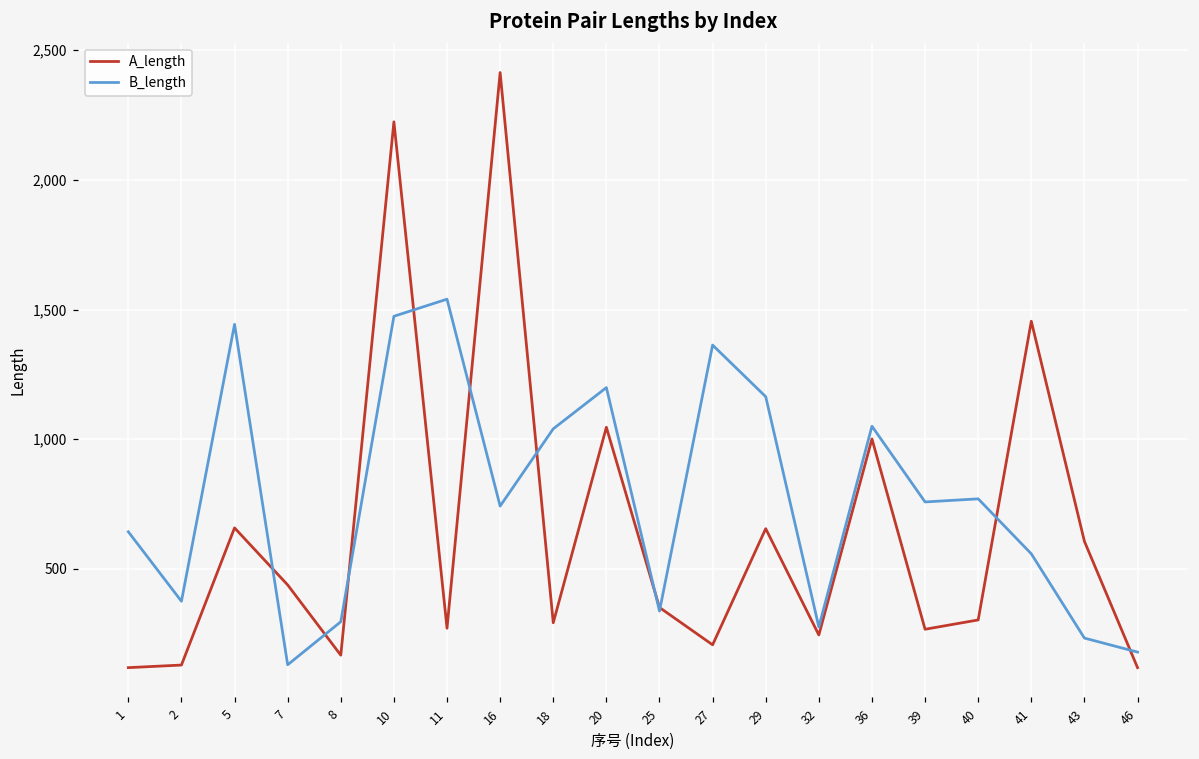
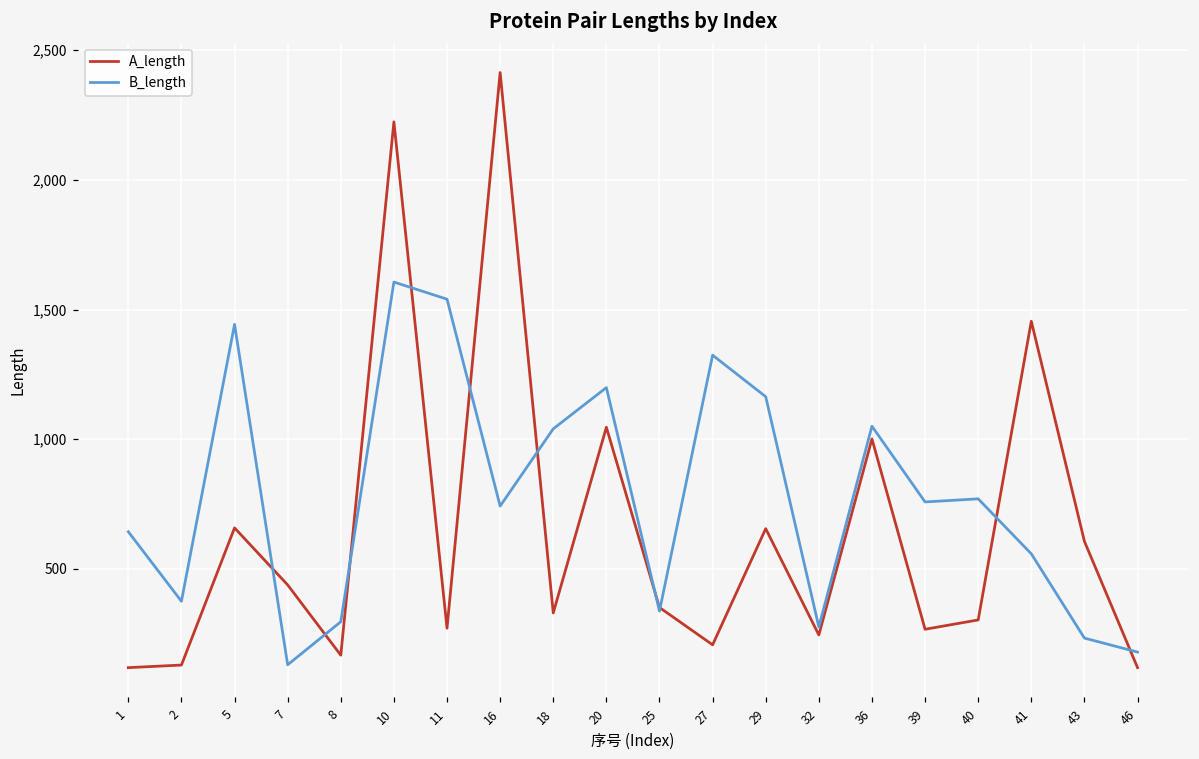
B_length, 10: 1,470 -> 1,610
A_length, 18: 290 -> 330
B_length, 27: 1,360 -> 1,320
